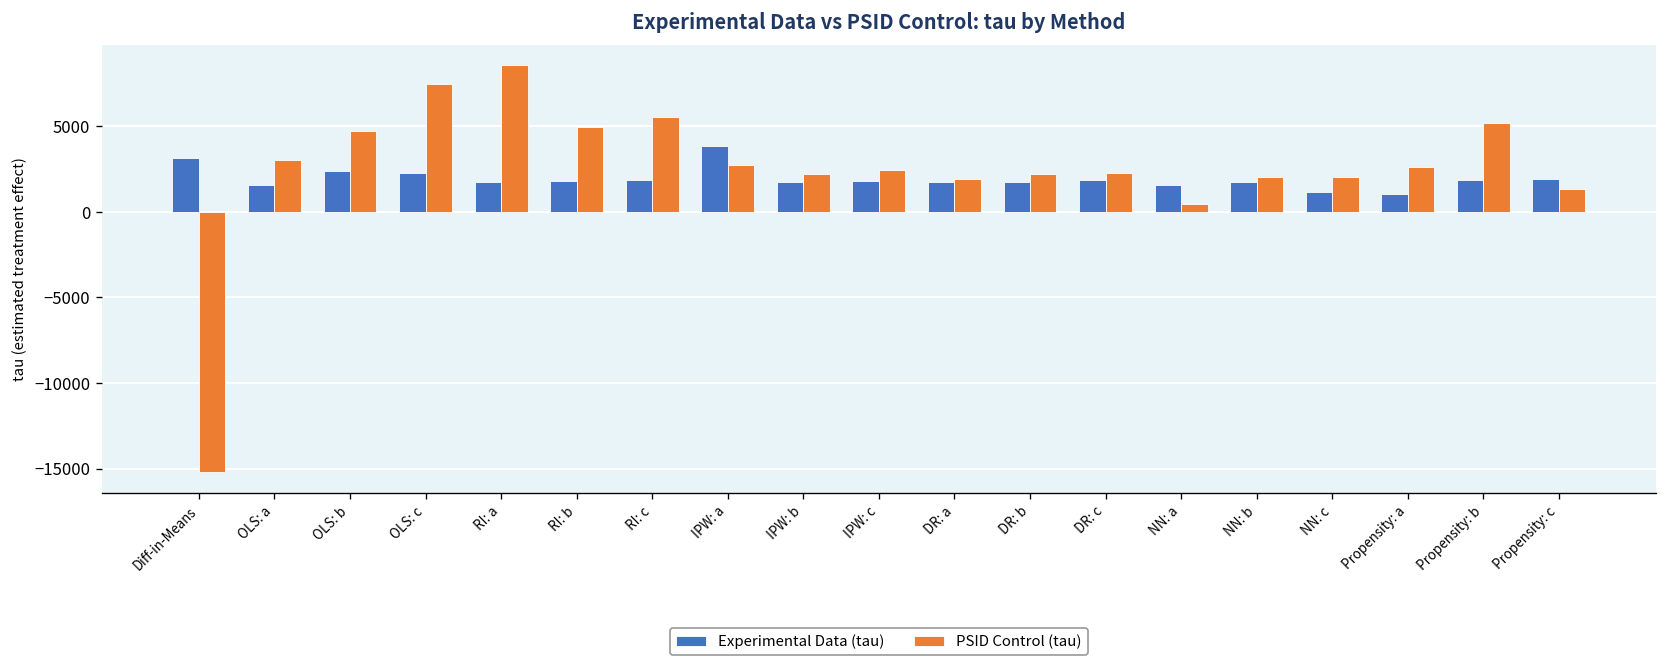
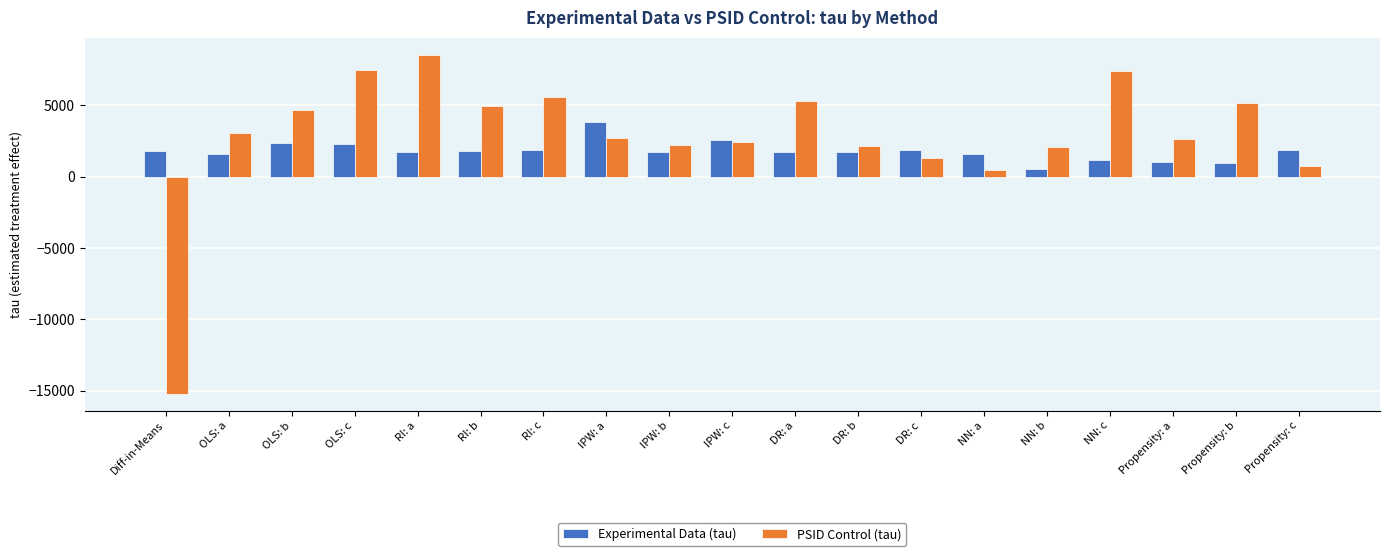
Experimental Data (tau), Diff-in-Means: 3200 -> 1800
Experimental Data (tau), IPW: c: 1800 -> 2500
PSID Control (tau), DR: a: 1900 -> 5300
PSID Control (tau), DR: c: 2300 -> 1300
Experimental Data (tau), NN: b: 1700 -> 500
PSID Control (tau), NN: c: 2000 -> 7400
Experimental Data (tau), Propensity: b: 1900 -> 1000
PSID Control (tau), Propensity: c: 1300 -> 700
